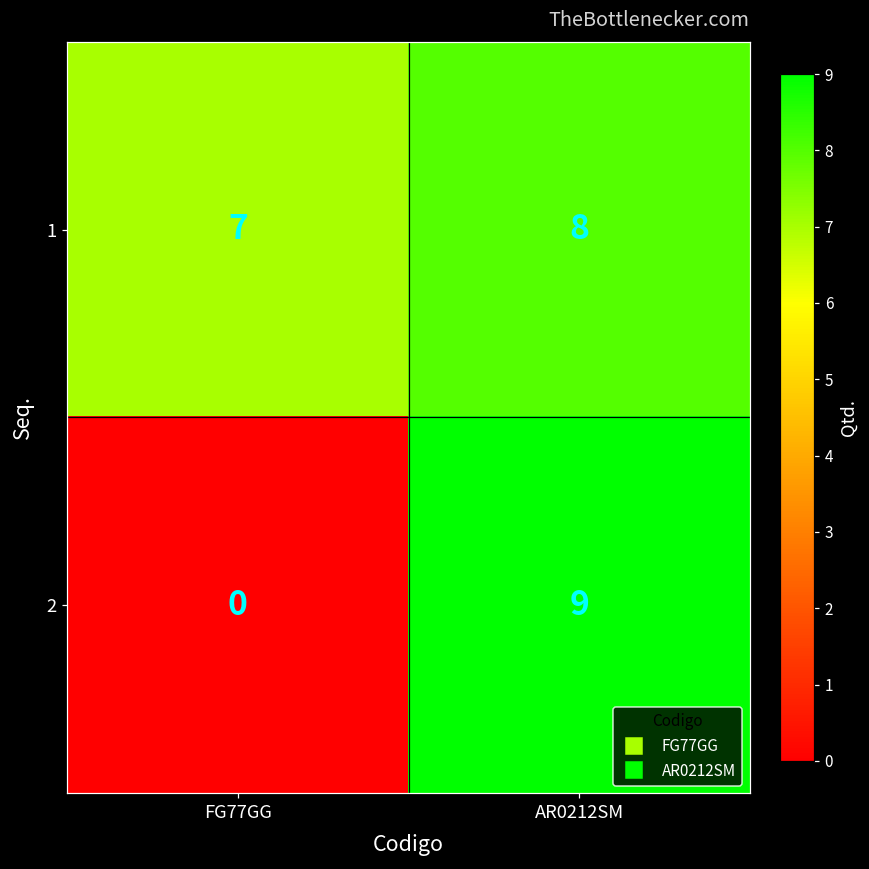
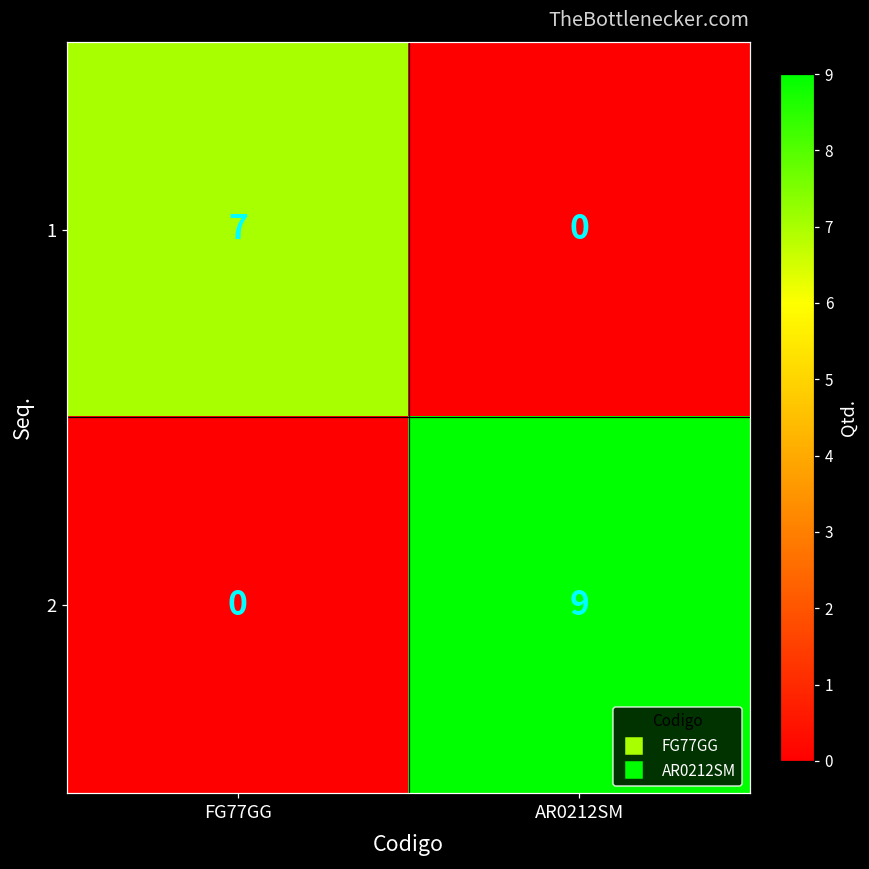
1, AR0212SM: 8 -> 0
